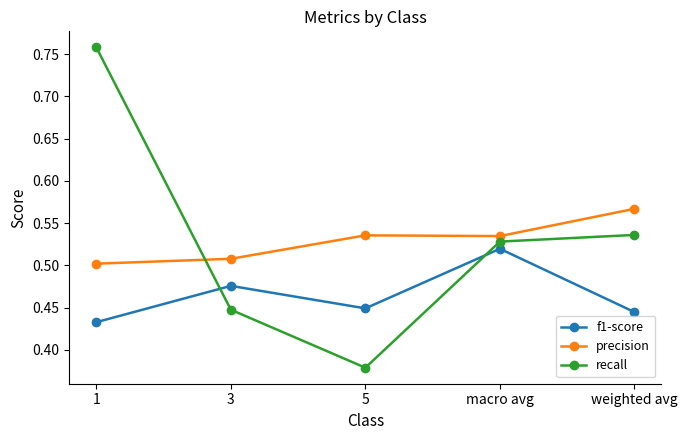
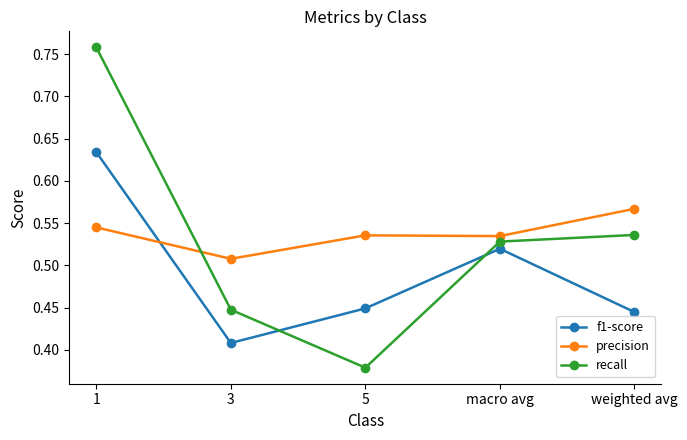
f1-score, 1: 0.43 -> 0.63
precision, 1: 0.50 -> 0.54
f1-score, 3: 0.48 -> 0.41
